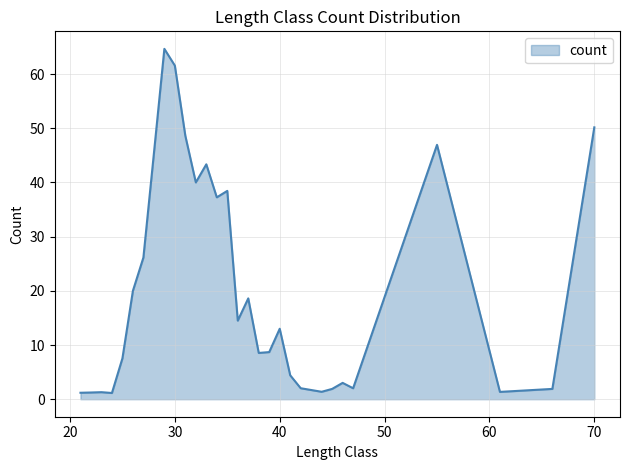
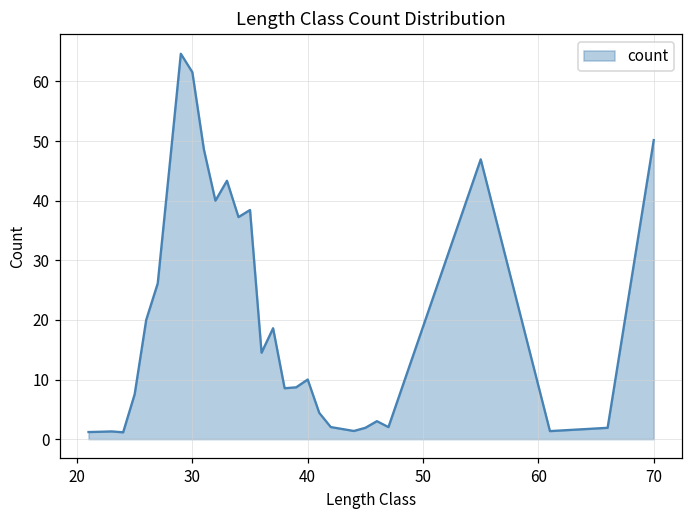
40: 13 -> 10
